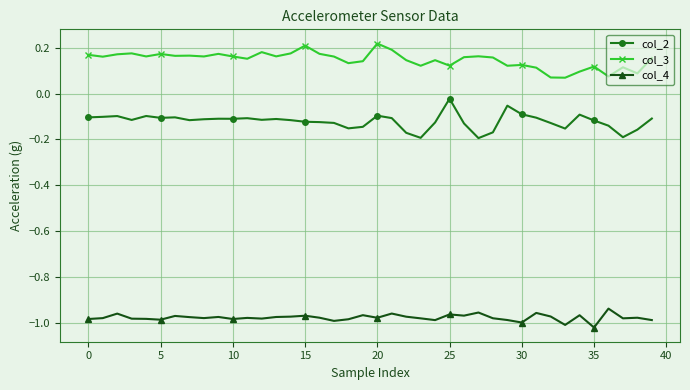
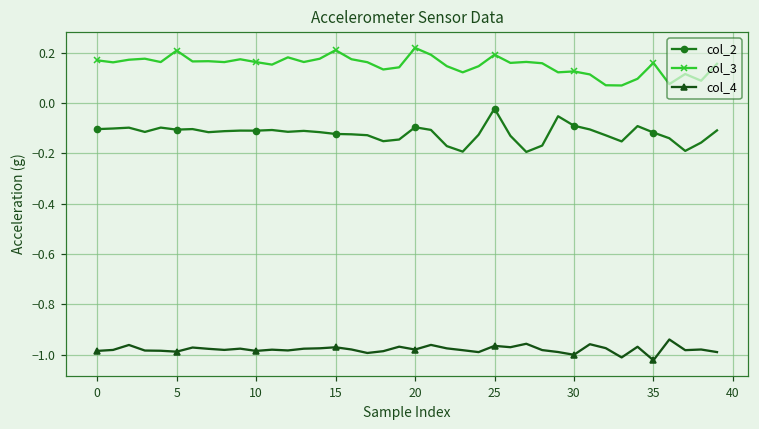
col_3, 5: 0.17 -> 0.21
col_3, 25: 0.12 -> 0.19
col_3, 35: 0.12 -> 0.16
